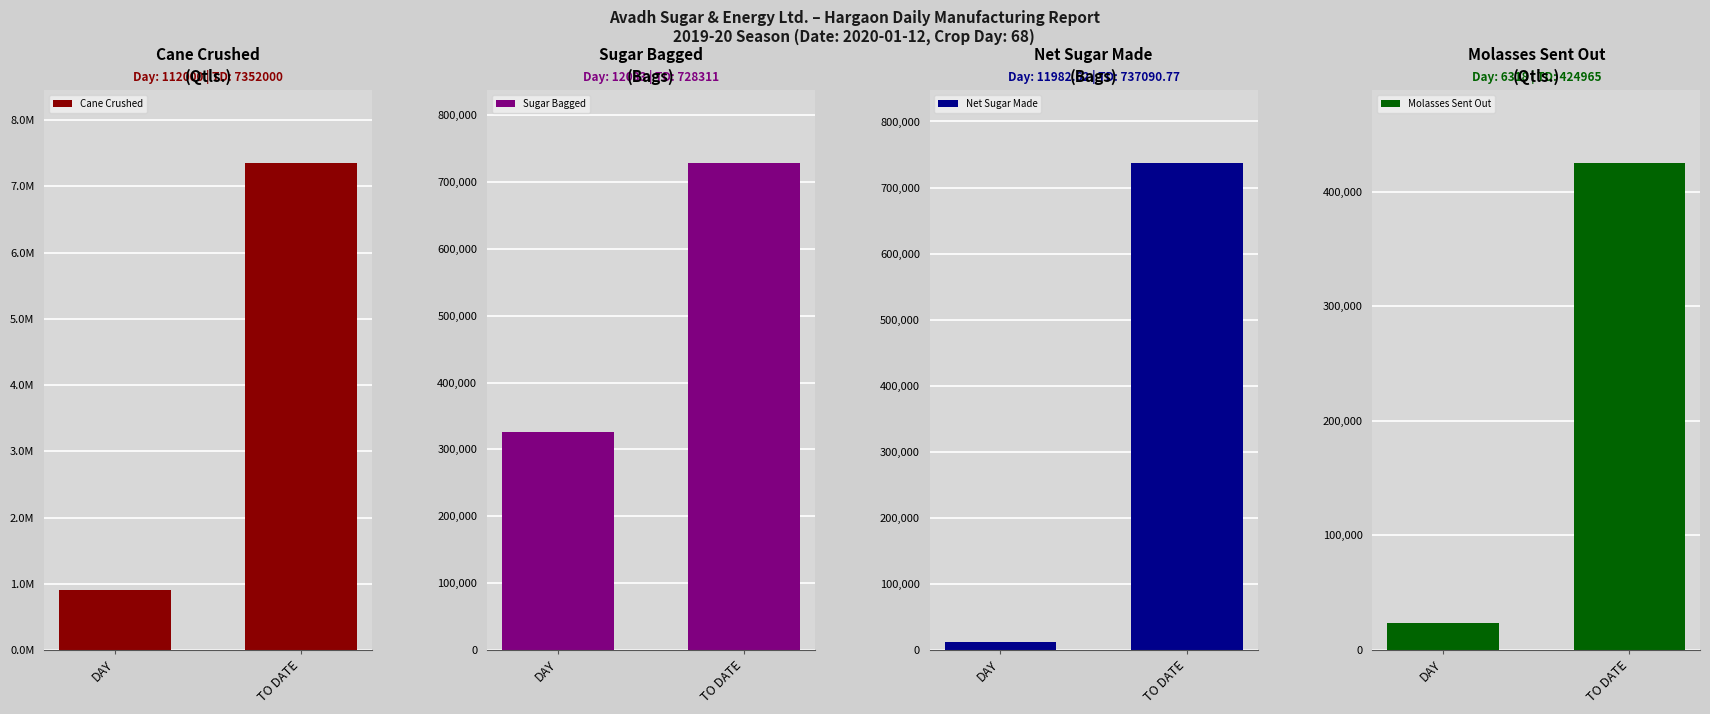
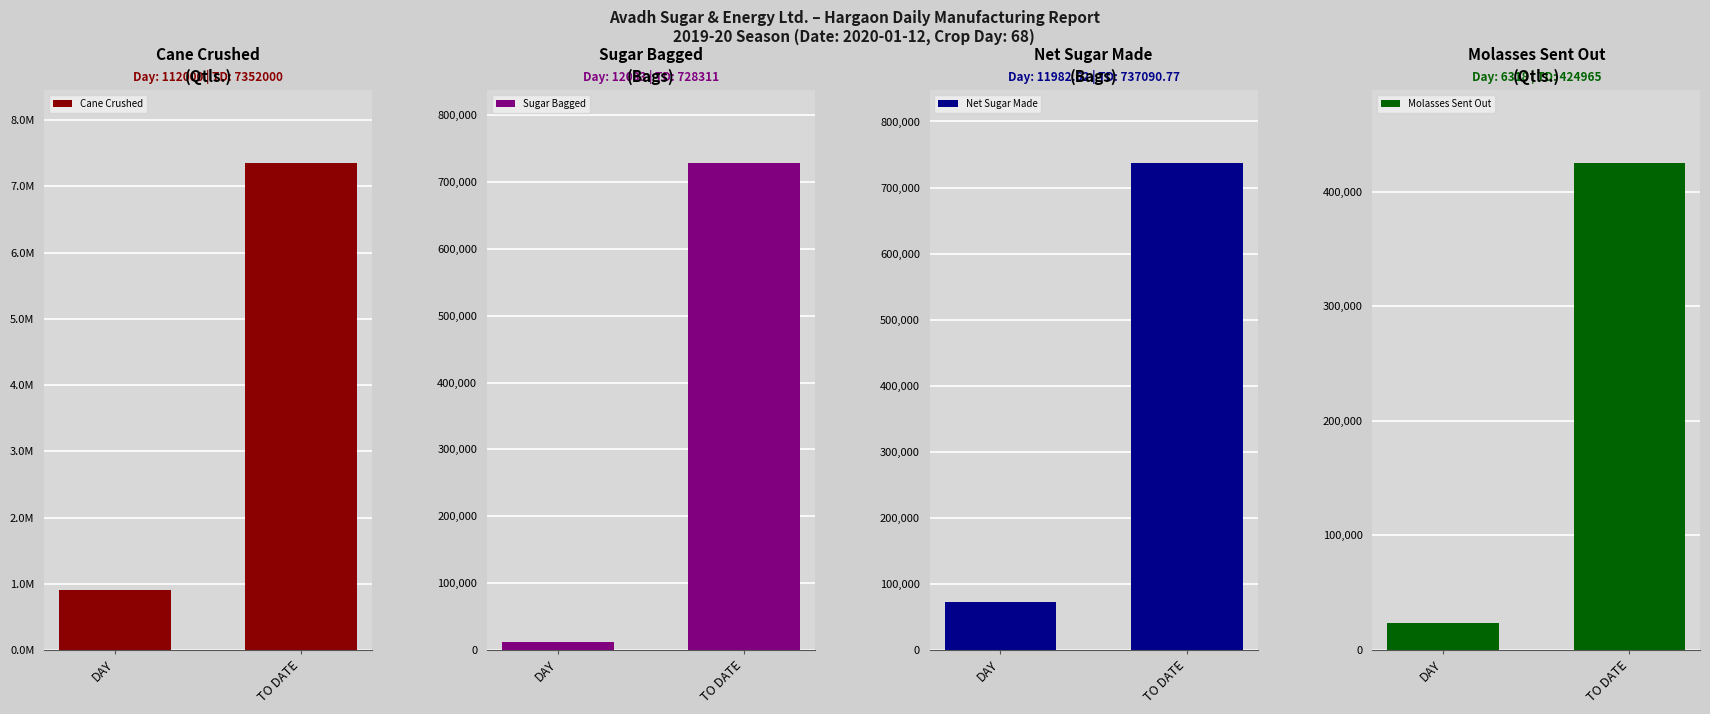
Sugar Bagged (Bags), DAY: 330,000 -> 10,000
Net Sugar Made (Bags), DAY: 10,000 -> 70,000
